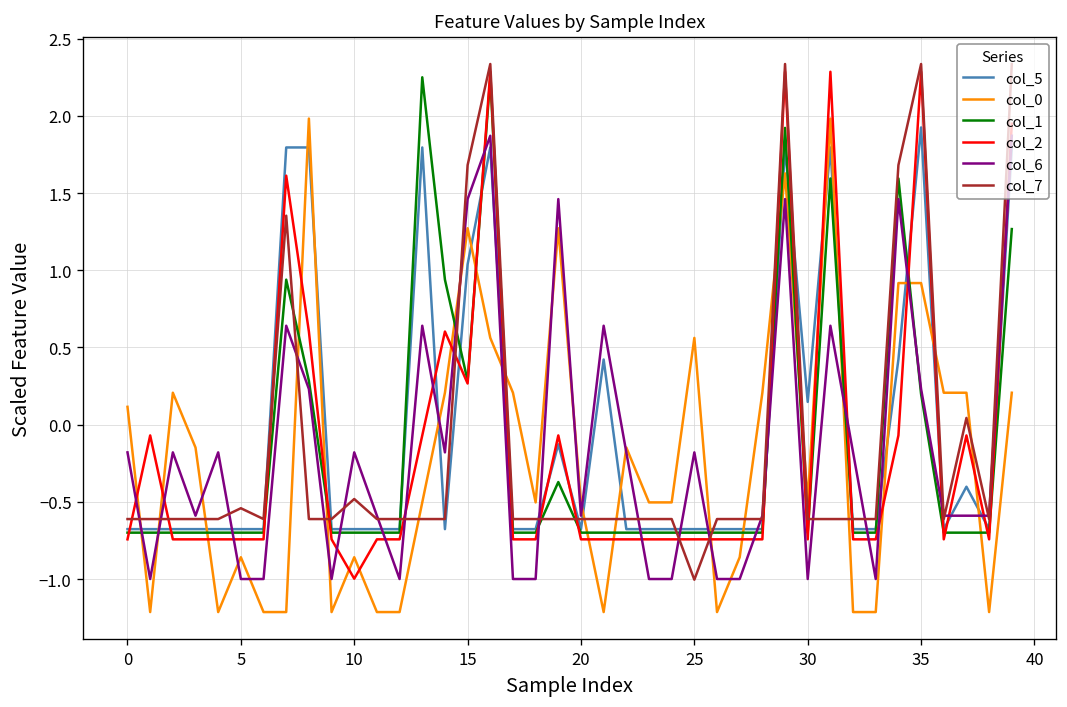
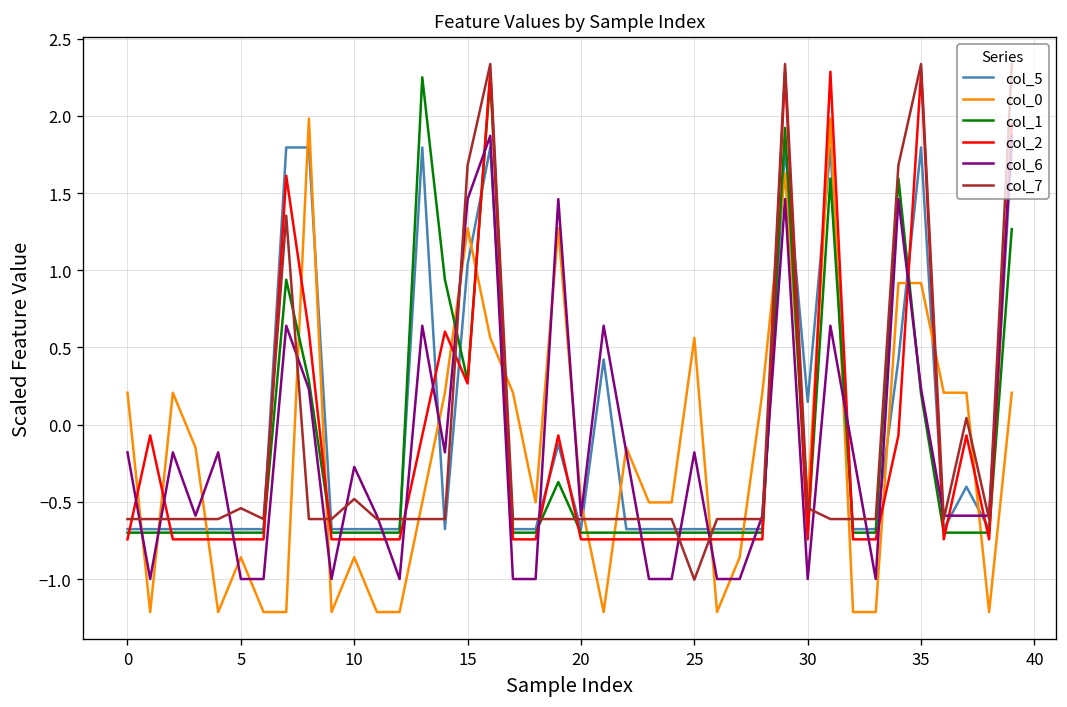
col_0, 0: 0.12 -> 0.21
col_2, 10: -1.00 -> -0.74
col_6, 10: -0.18 -> -0.27
col_7, 30: -0.61 -> -0.54
col_5, 35: 1.93 -> 1.80
